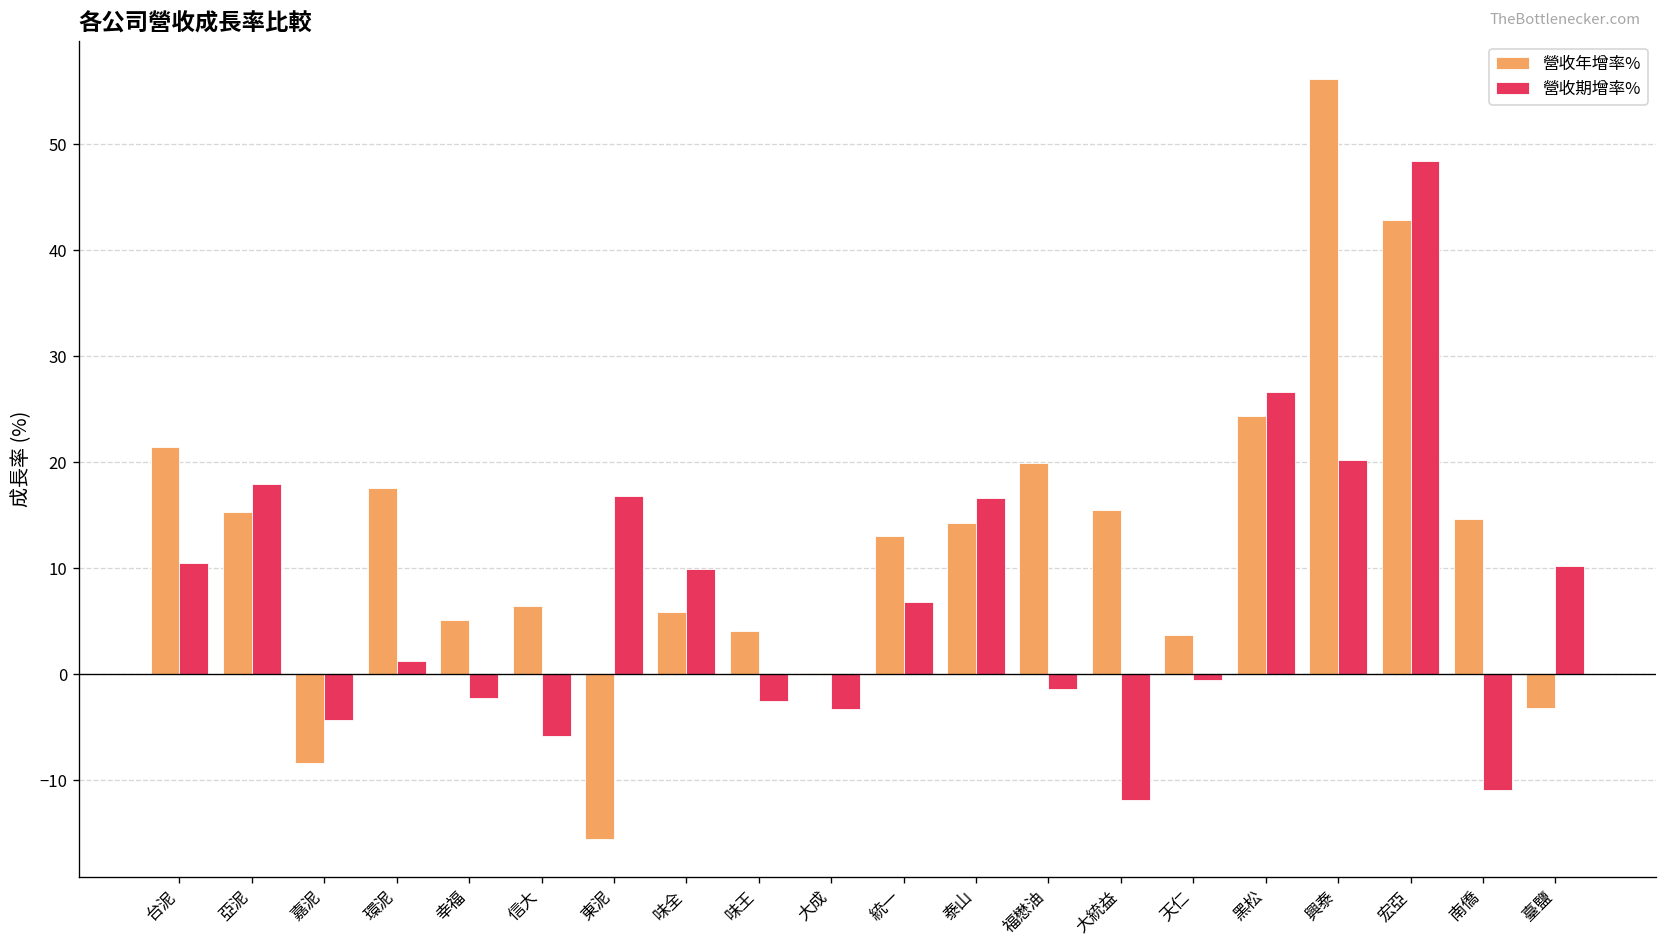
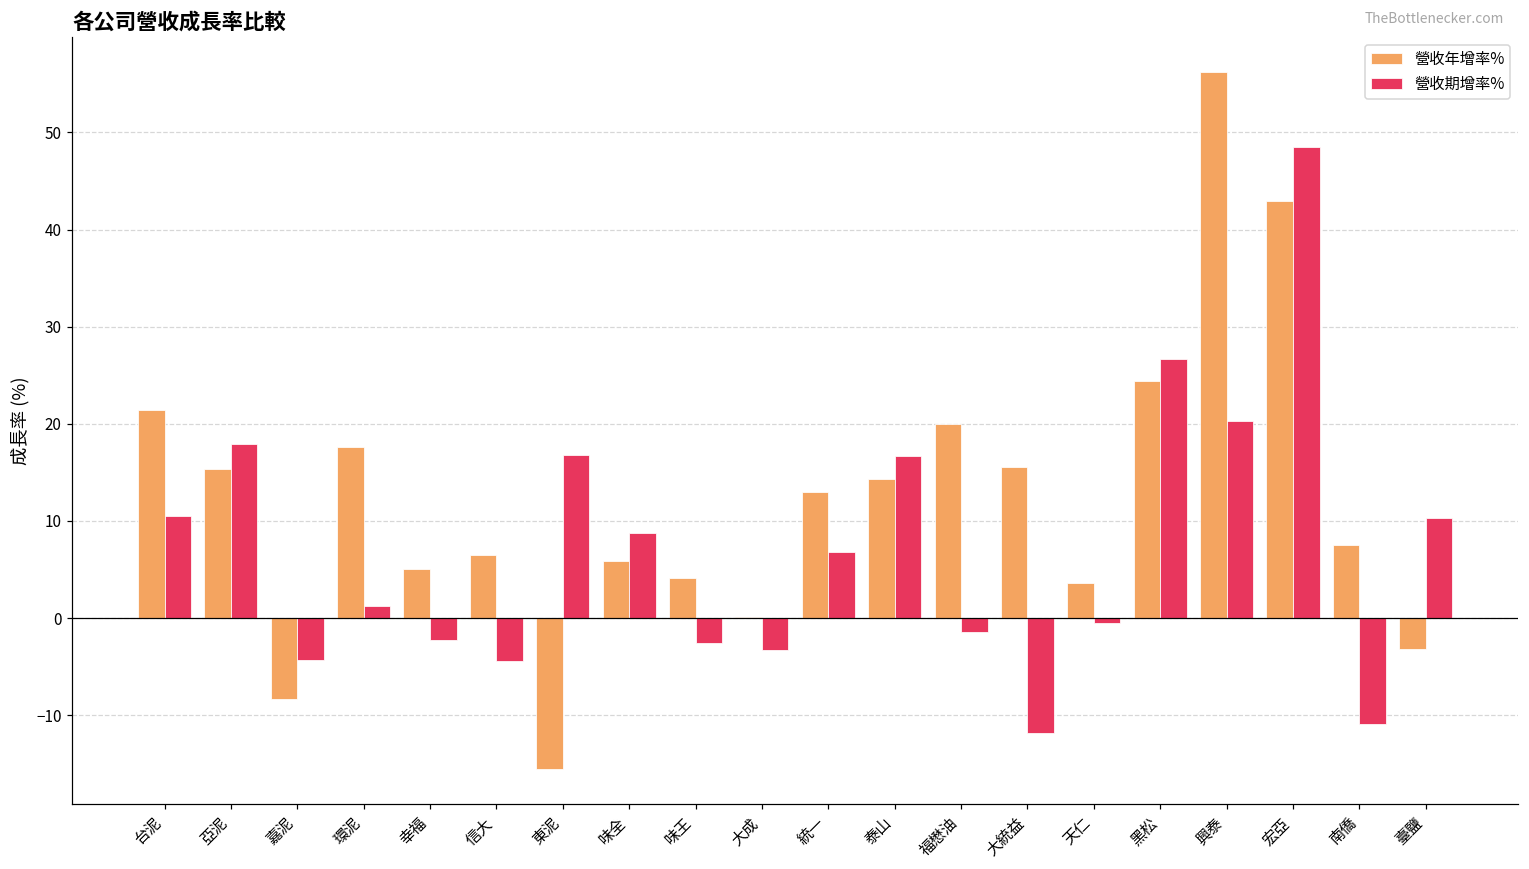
營收期增率%, 信大: -6 -> -4
營收期增率%, 味全: 10 -> 9
營收年增率%, 南僑: 15 -> 7
